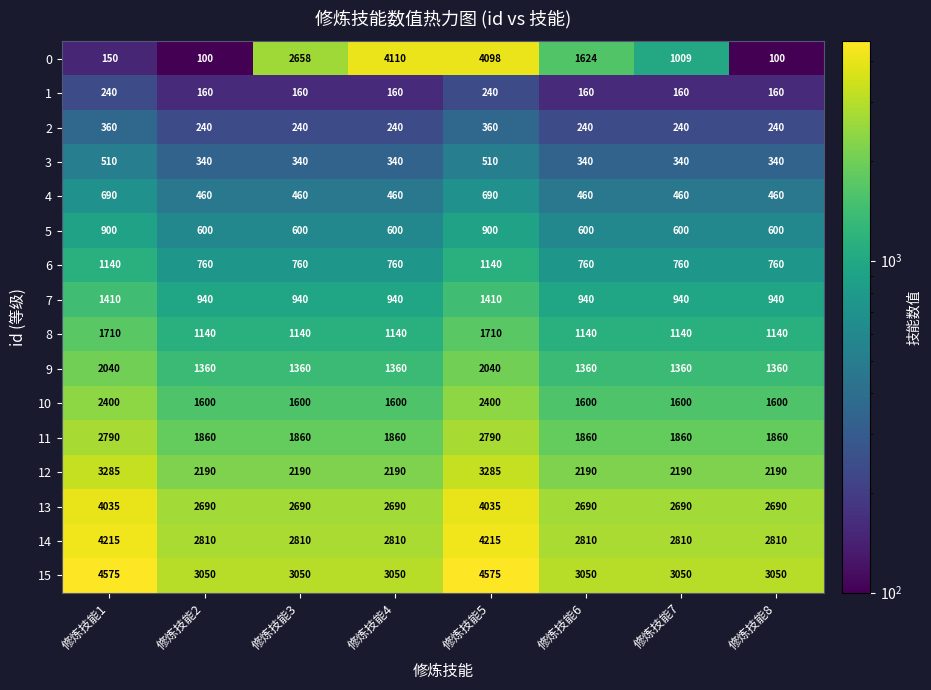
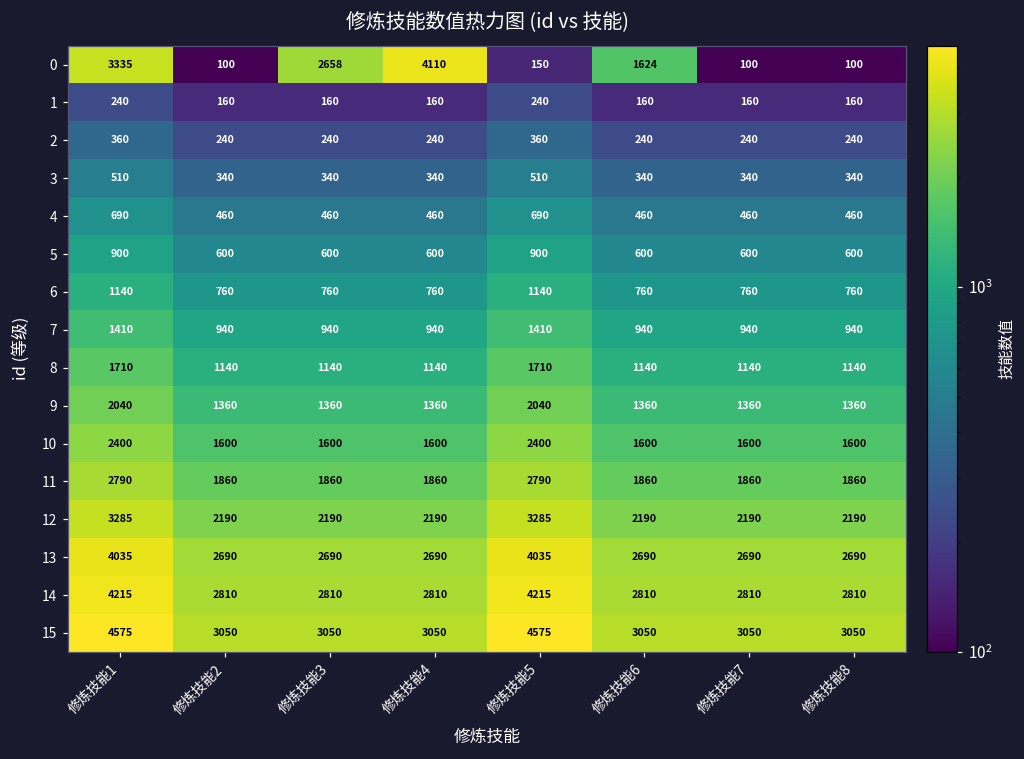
0, 修炼技能1: 150 -> 3335
0, 修炼技能5: 4098 -> 150
0, 修炼技能7: 1009 -> 100
